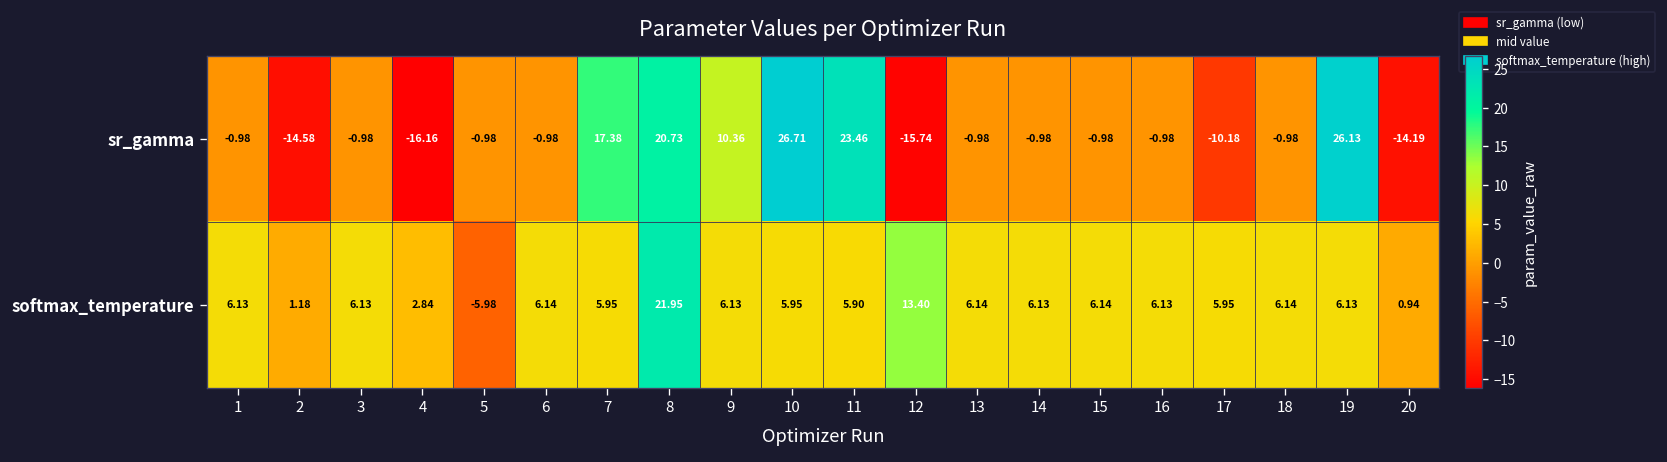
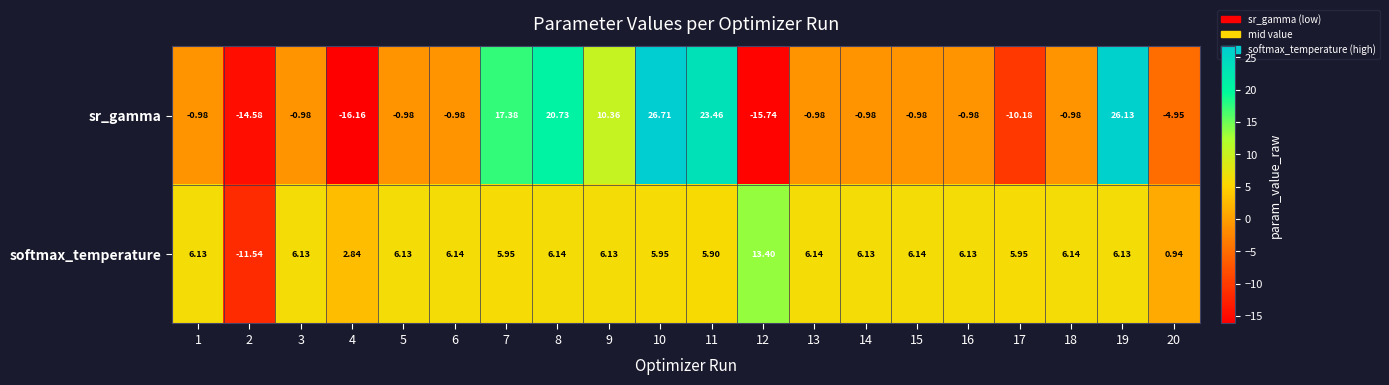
sr_gamma, 20: -14.19 -> -4.95
softmax_temperature, 2: 1.18 -> -11.54
softmax_temperature, 5: -5.98 -> 6.13
softmax_temperature, 8: 21.95 -> 6.14
